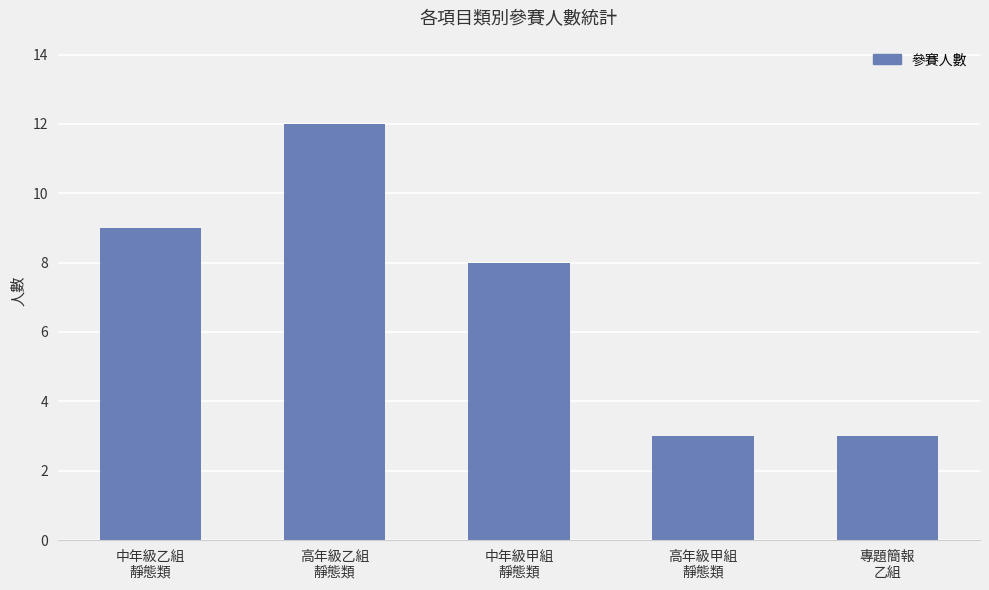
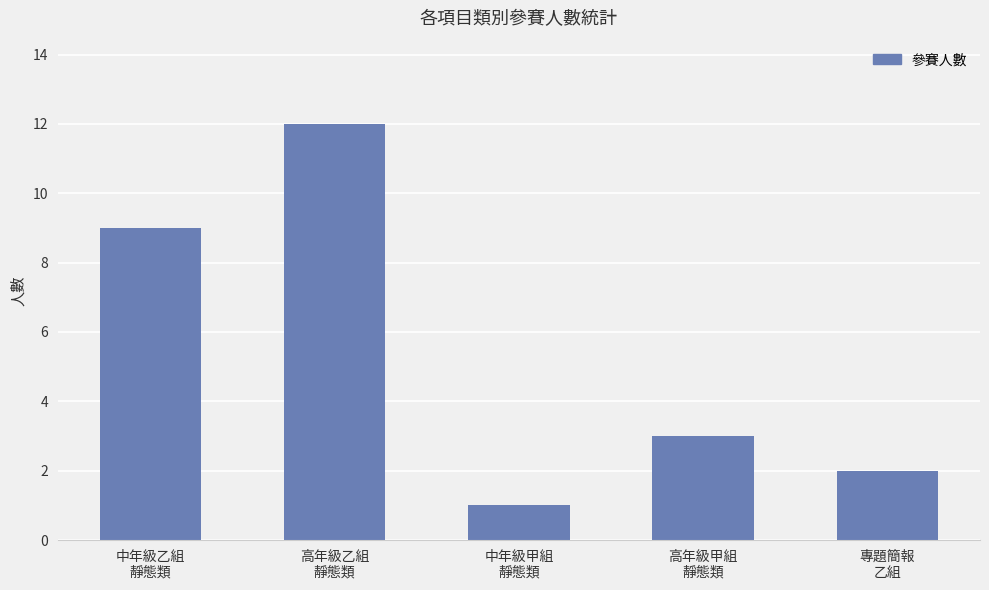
中年級甲組 靜態類: 8 -> 1
專題簡報 乙組: 3 -> 2
